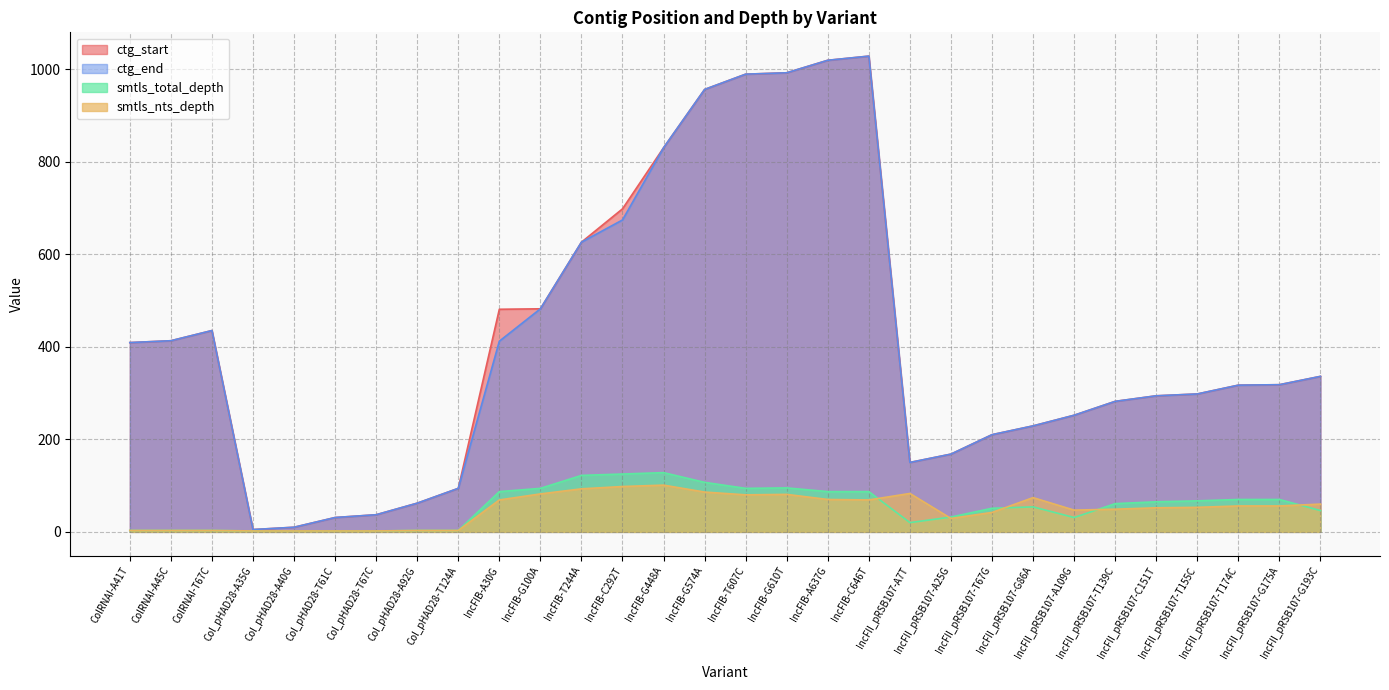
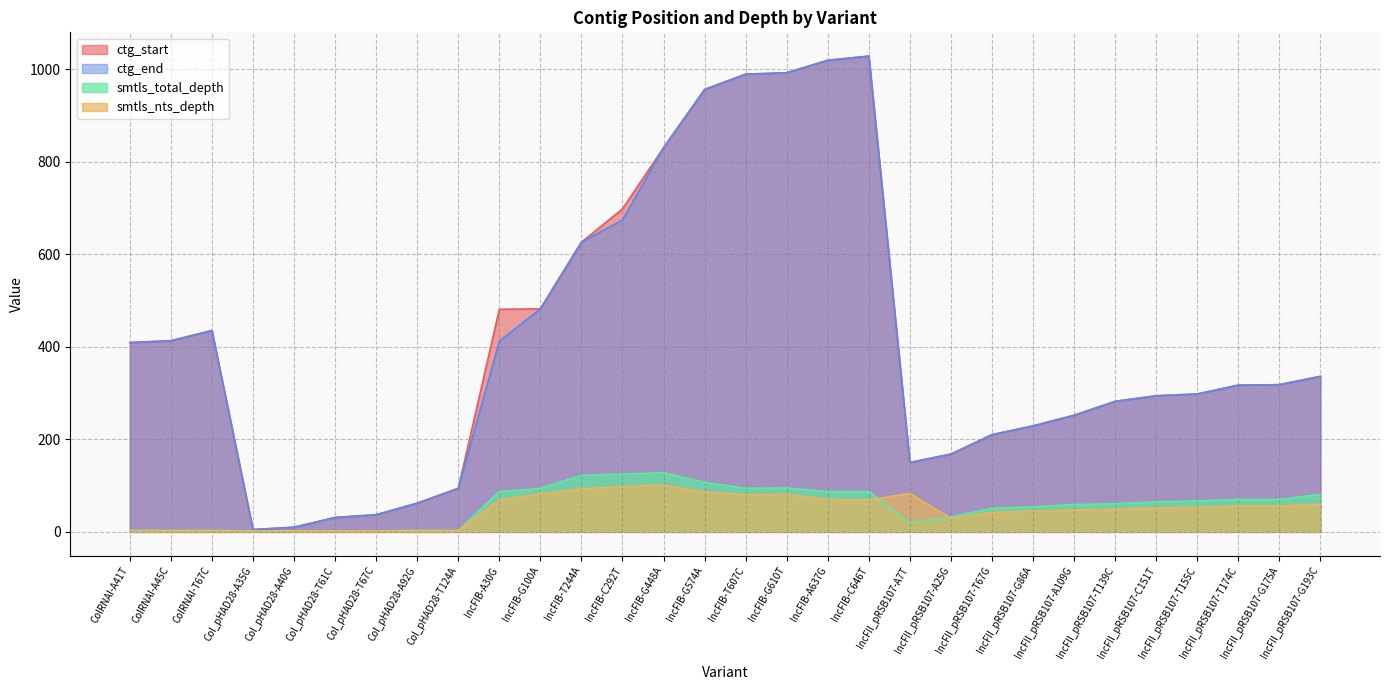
smtls_nts_depth, IncFII_pRSB107-G86A: 70 -> 50
smtls_total_depth, IncFII_pRSB107-A109G: 30 -> 60
smtls_total_depth, IncFII_pRSB107-G193C: 50 -> 80
